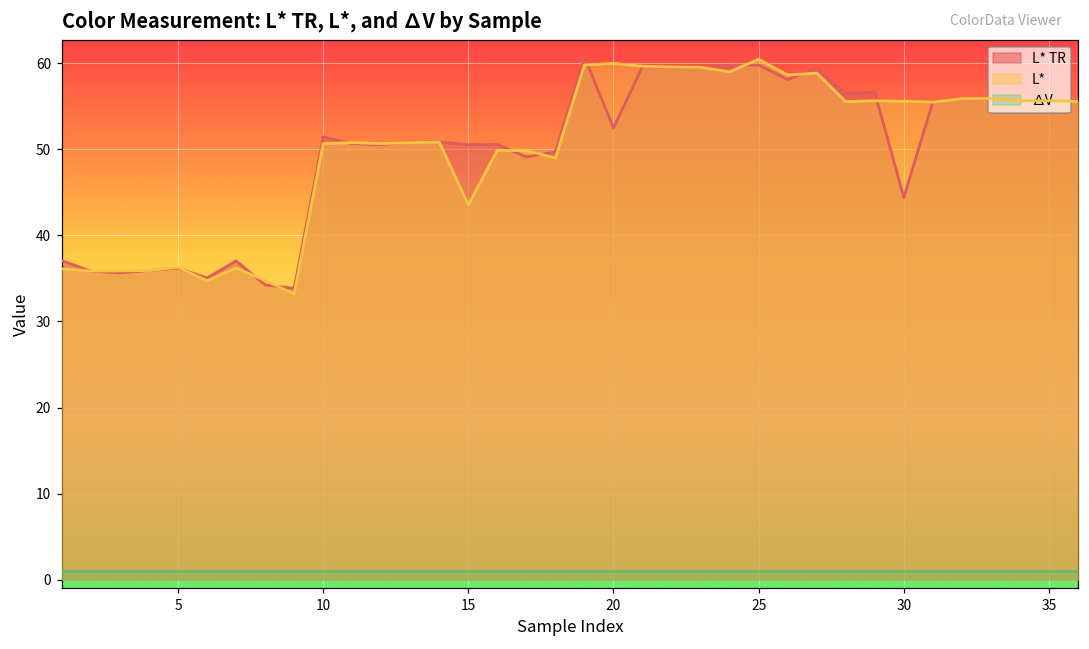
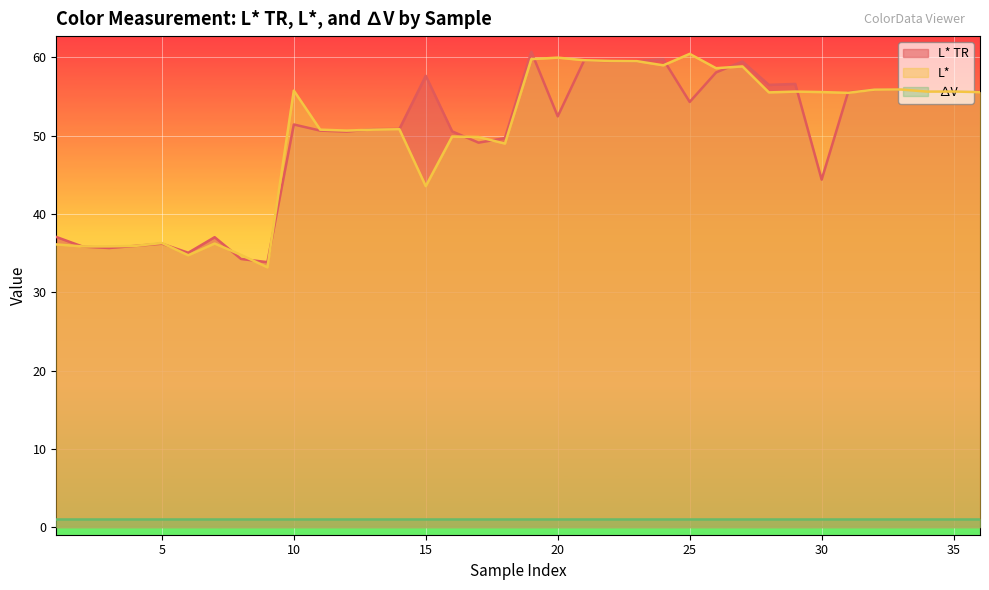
L*, 10: 51 -> 56
L* TR, 15: 51 -> 58
L* TR, 25: 60 -> 54
